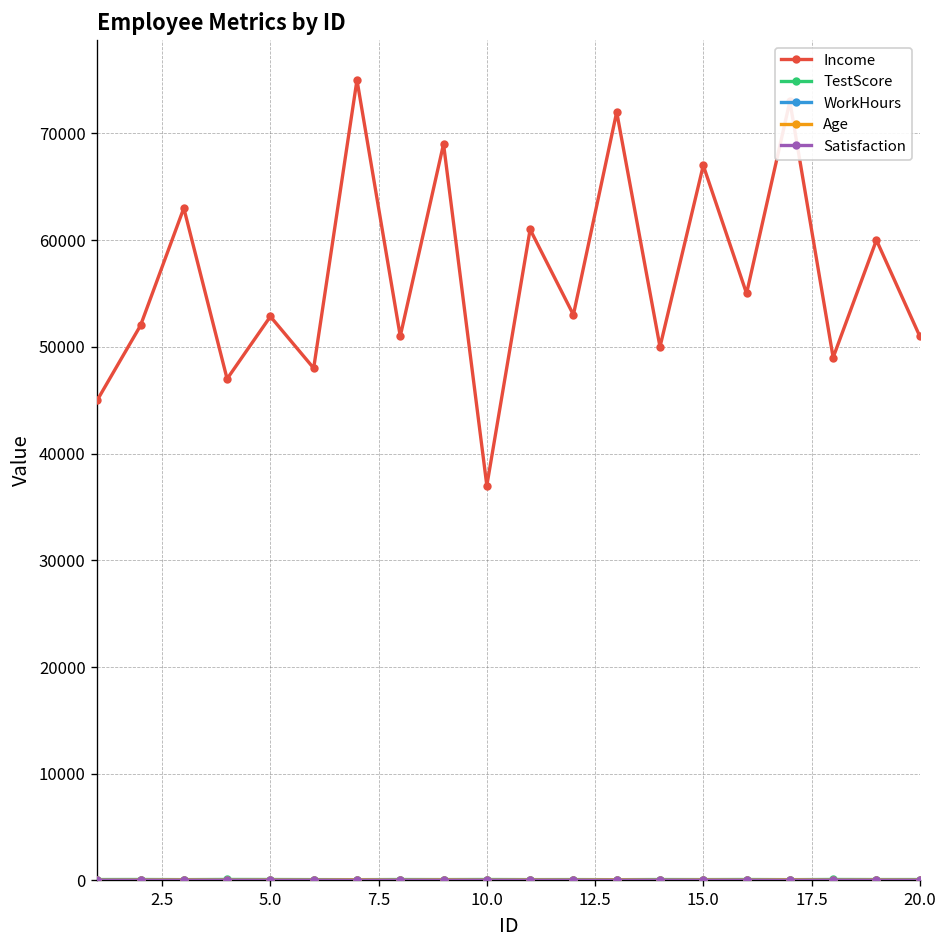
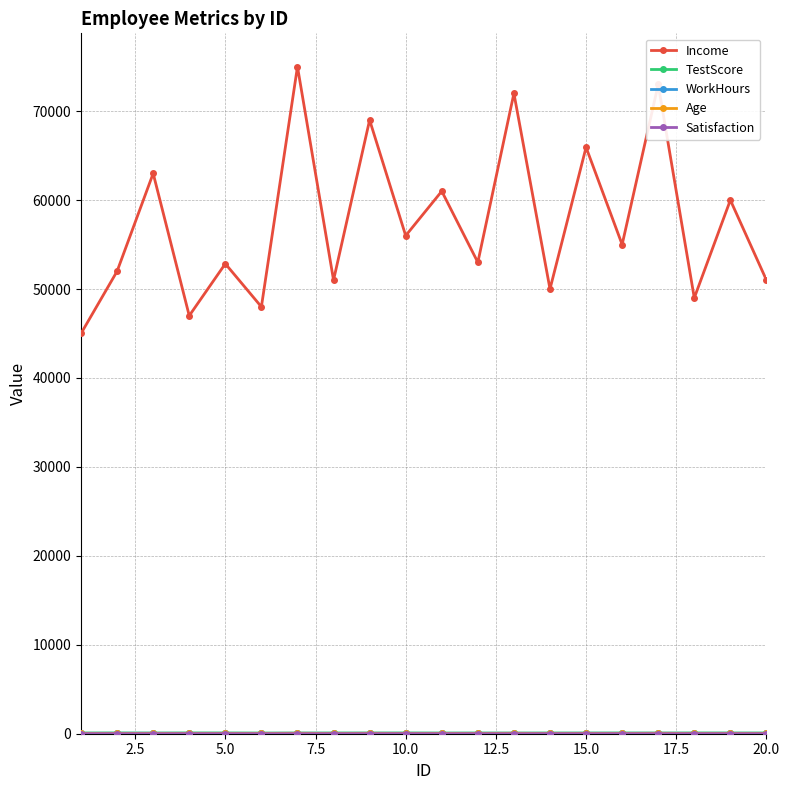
Income, 10.0: 37000 -> 56000
Income, 15.0: 67000 -> 66000
